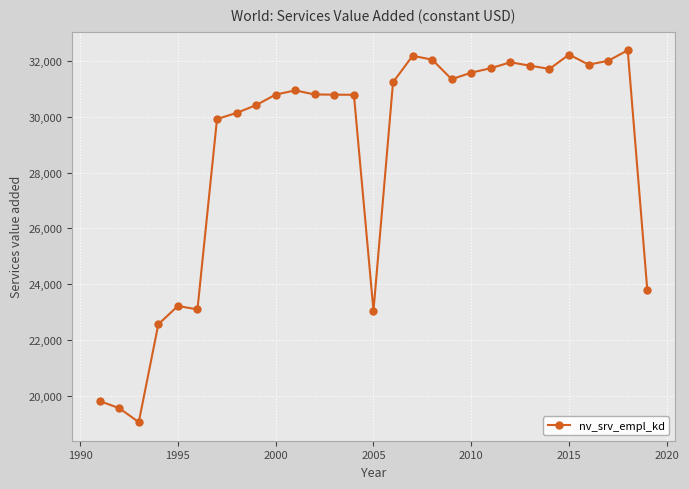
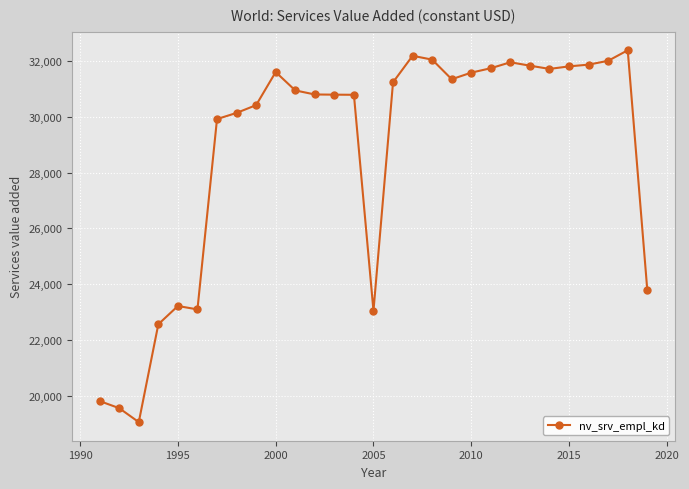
2000: 30,800 -> 31,600
2015: 32,200 -> 31,800
